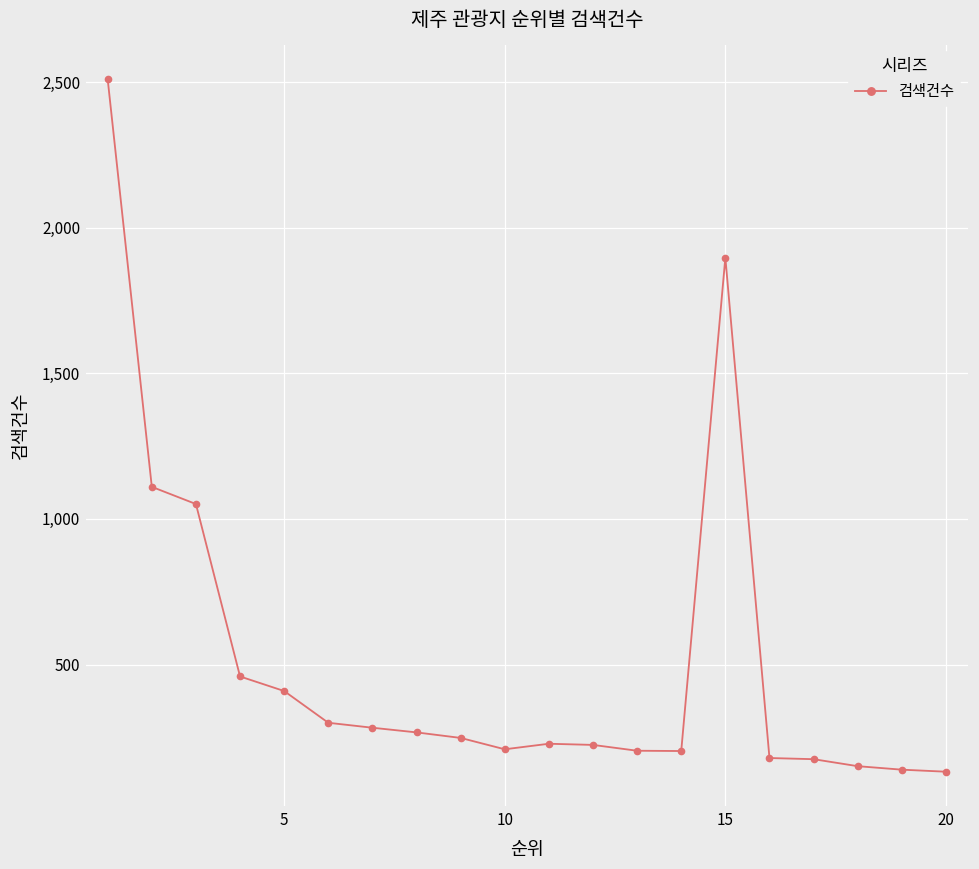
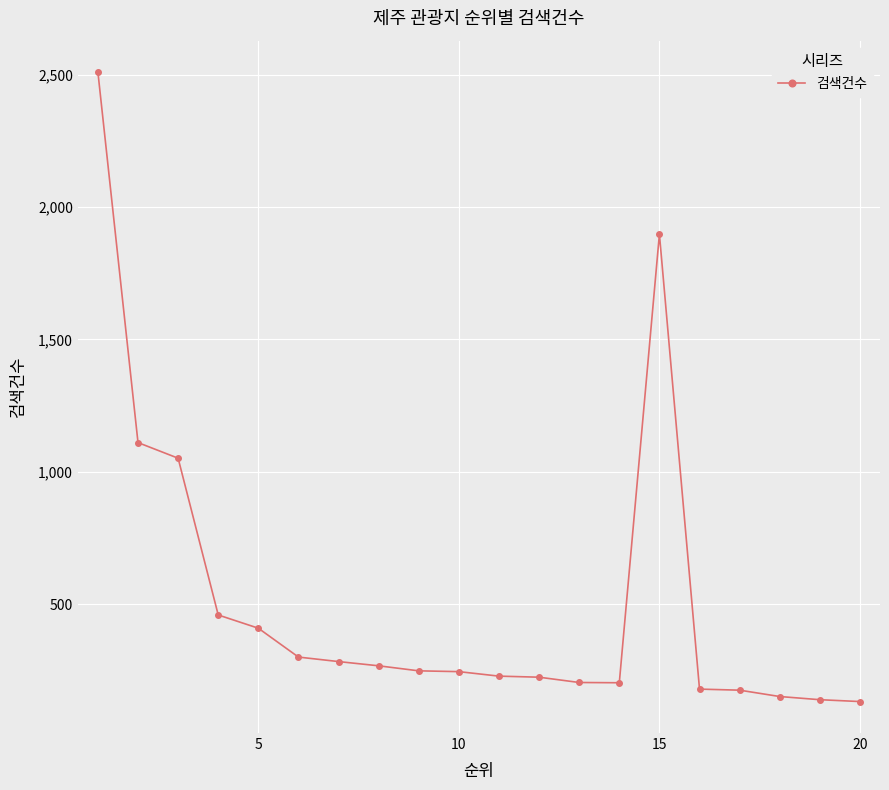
10: 210 -> 250
